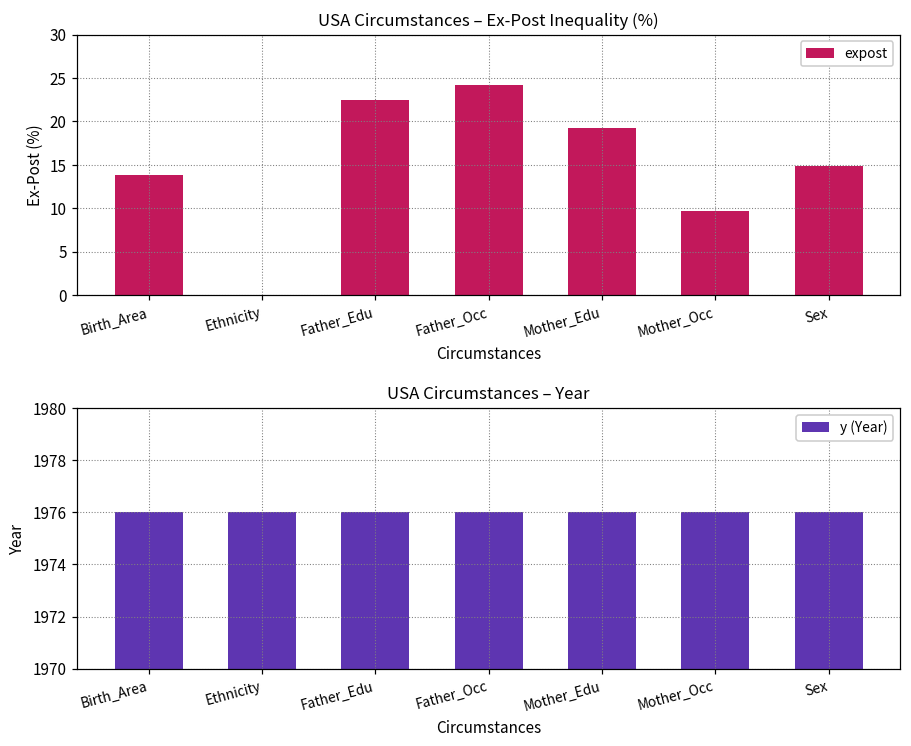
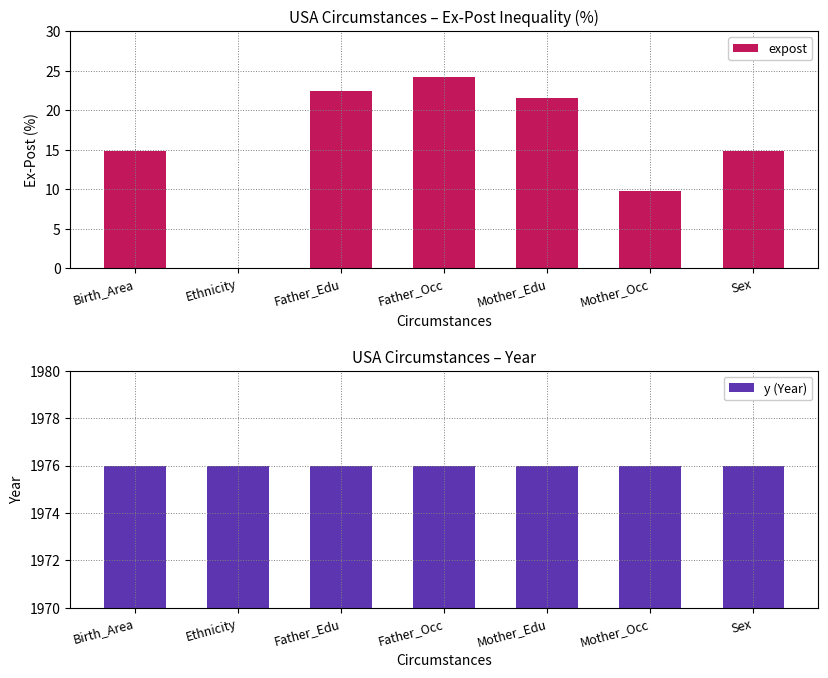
USA Circumstances – Ex-Post Inequality (%), Birth_Area: 14 -> 15
USA Circumstances – Ex-Post Inequality (%), Mother_Edu: 19 -> 22
